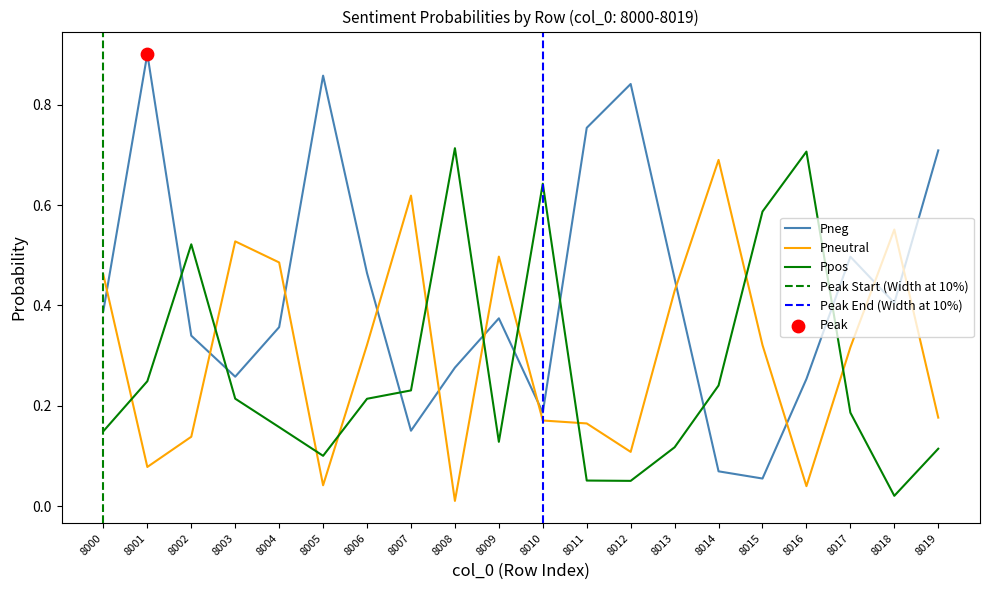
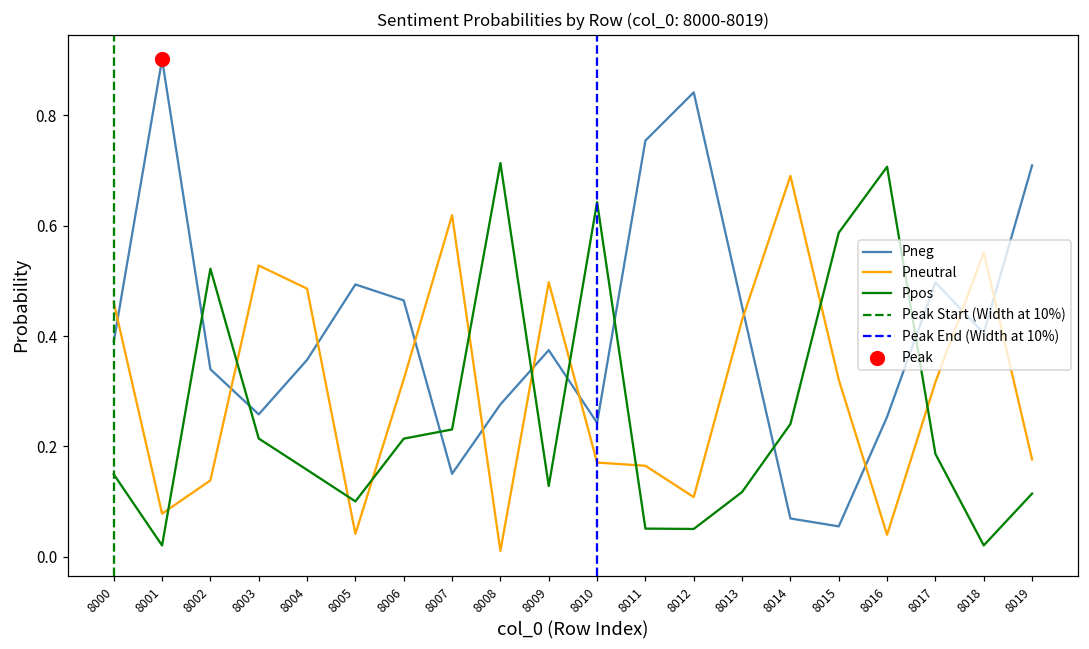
Ppos, 8001: 0.25 -> 0.02
Pneg, 8005: 0.86 -> 0.49
Pneg, 8010: 0.19 -> 0.24
